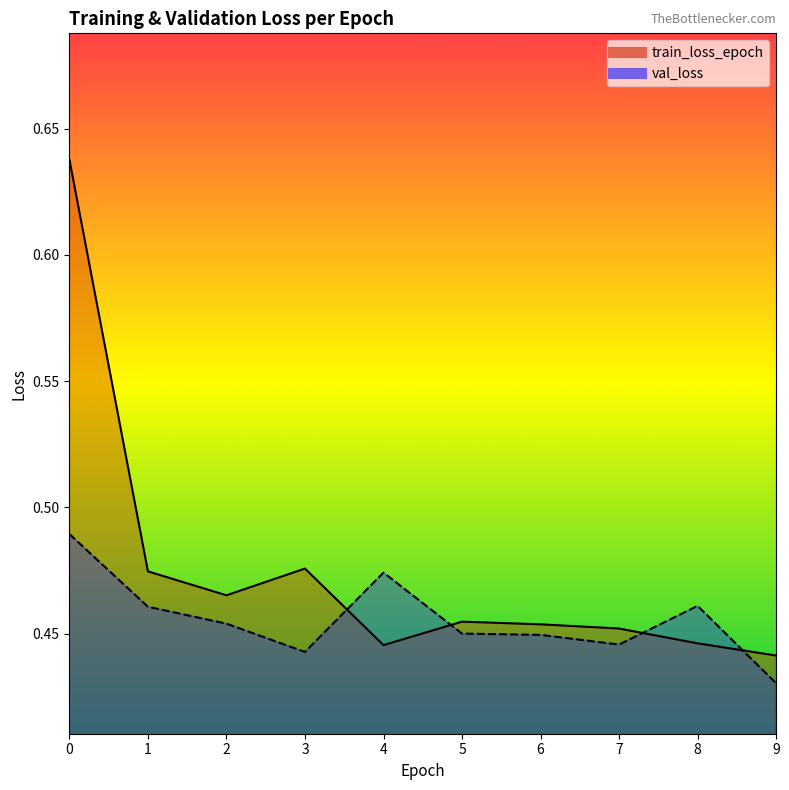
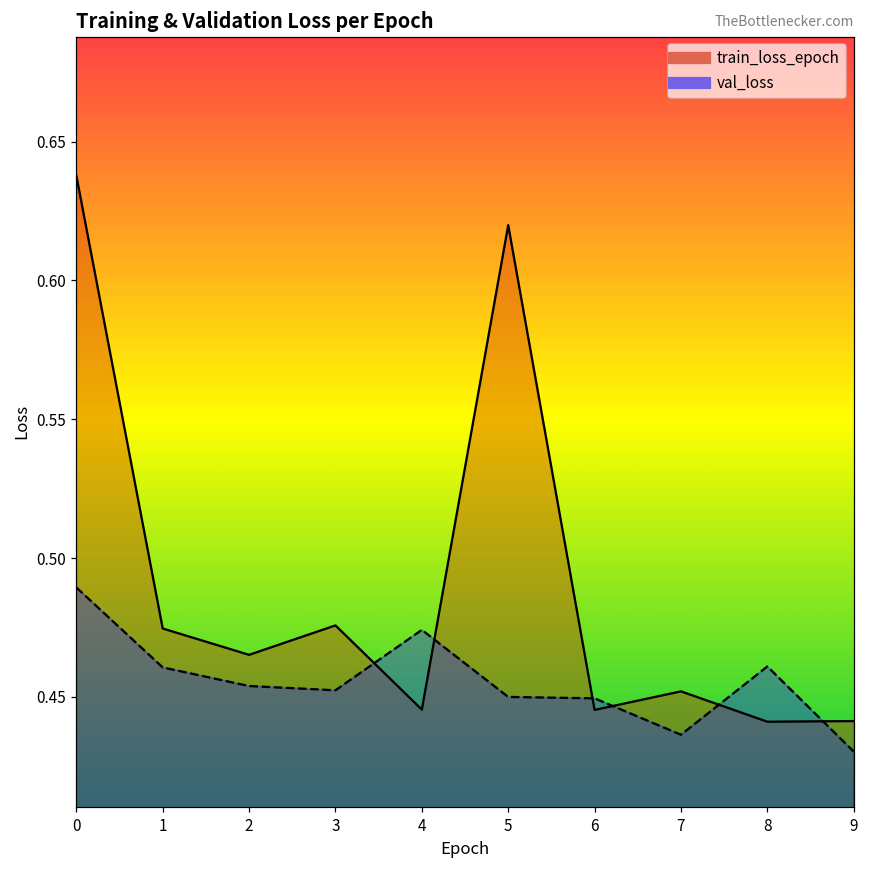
val_loss, 3: 0.443 -> 0.452
train_loss_epoch, 5: 0.455 -> 0.620
train_loss_epoch, 6: 0.454 -> 0.445
val_loss, 7: 0.446 -> 0.436
train_loss_epoch, 8: 0.446 -> 0.441
